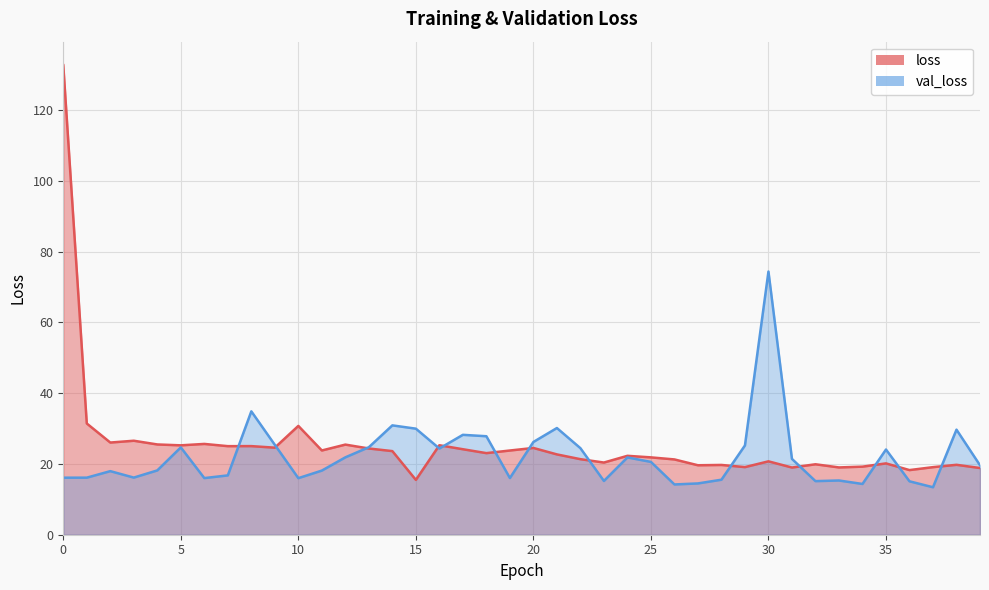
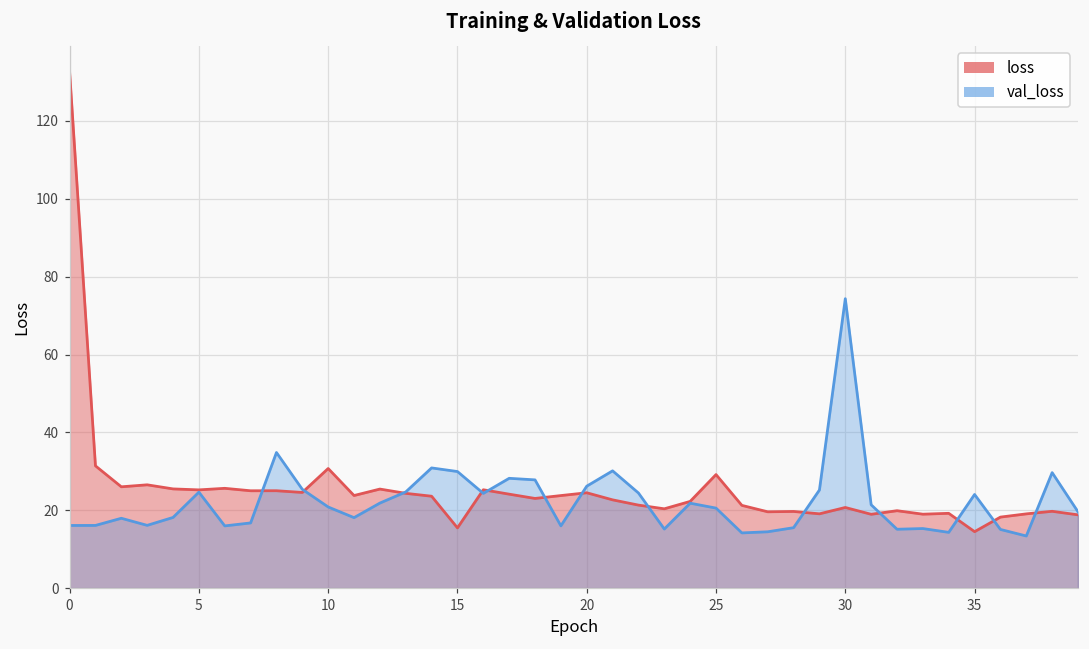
val_loss, 10: 16 -> 21
loss, 25: 22 -> 29
loss, 35: 20 -> 15
